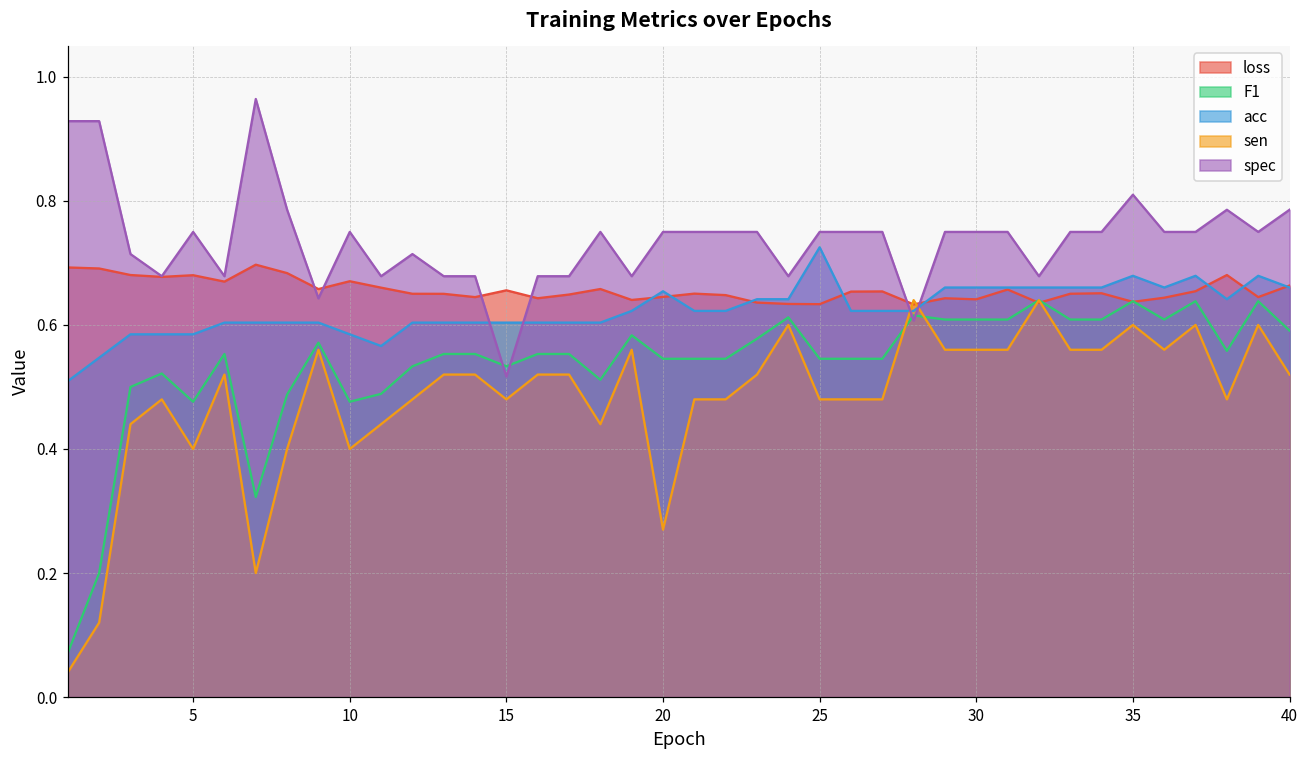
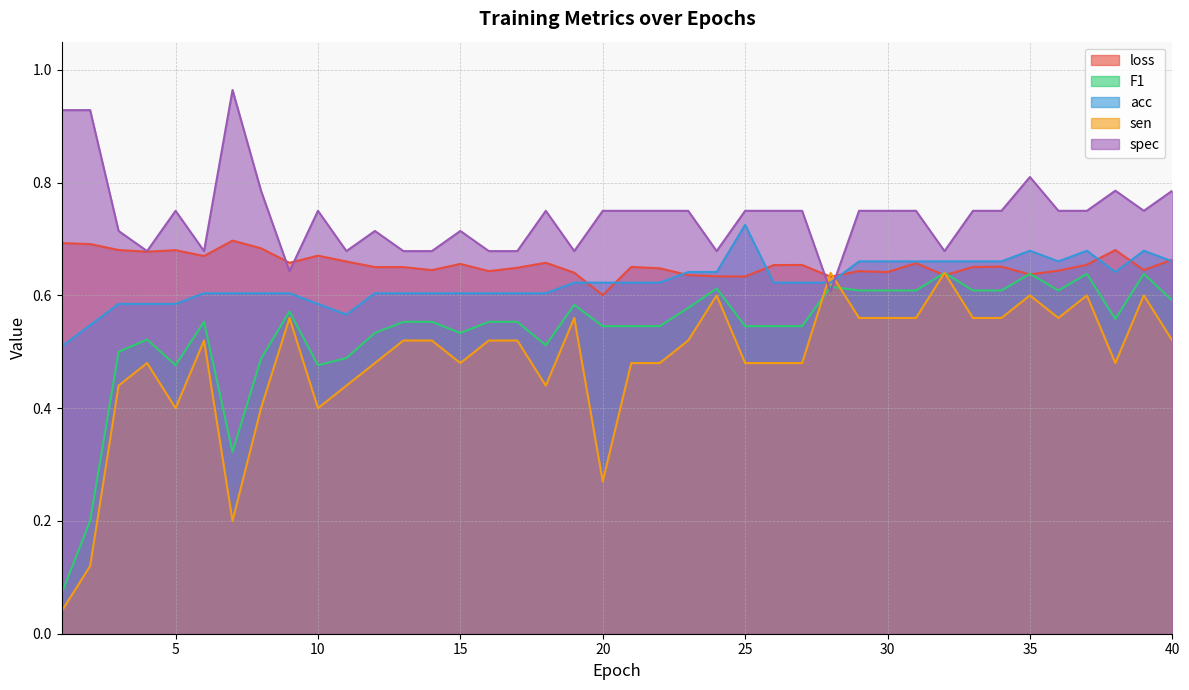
spec, 15: 0.52 -> 0.71
loss, 20: 0.65 -> 0.60
acc, 20: 0.65 -> 0.62
